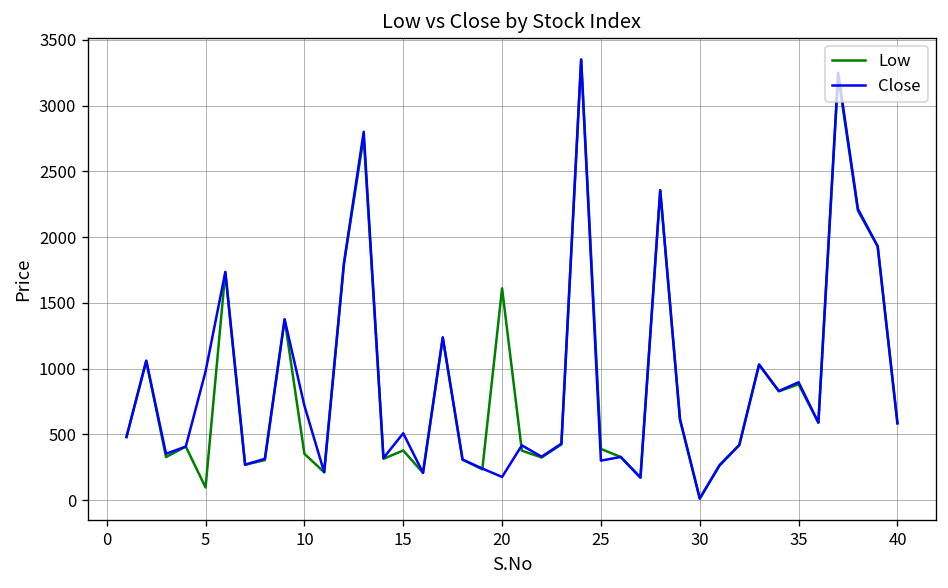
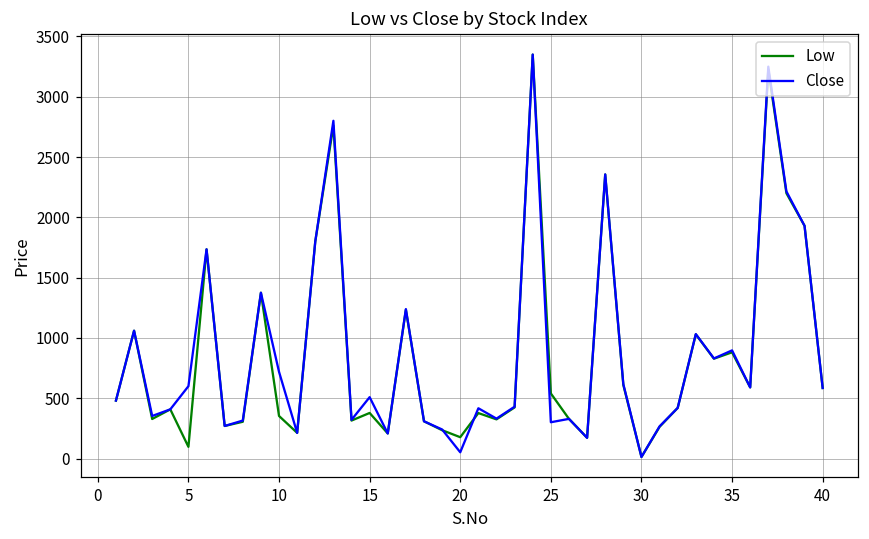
Close, 5: 980 -> 600
Low, 20: 1610 -> 180
Close, 20: 180 -> 50
Low, 25: 390 -> 540
